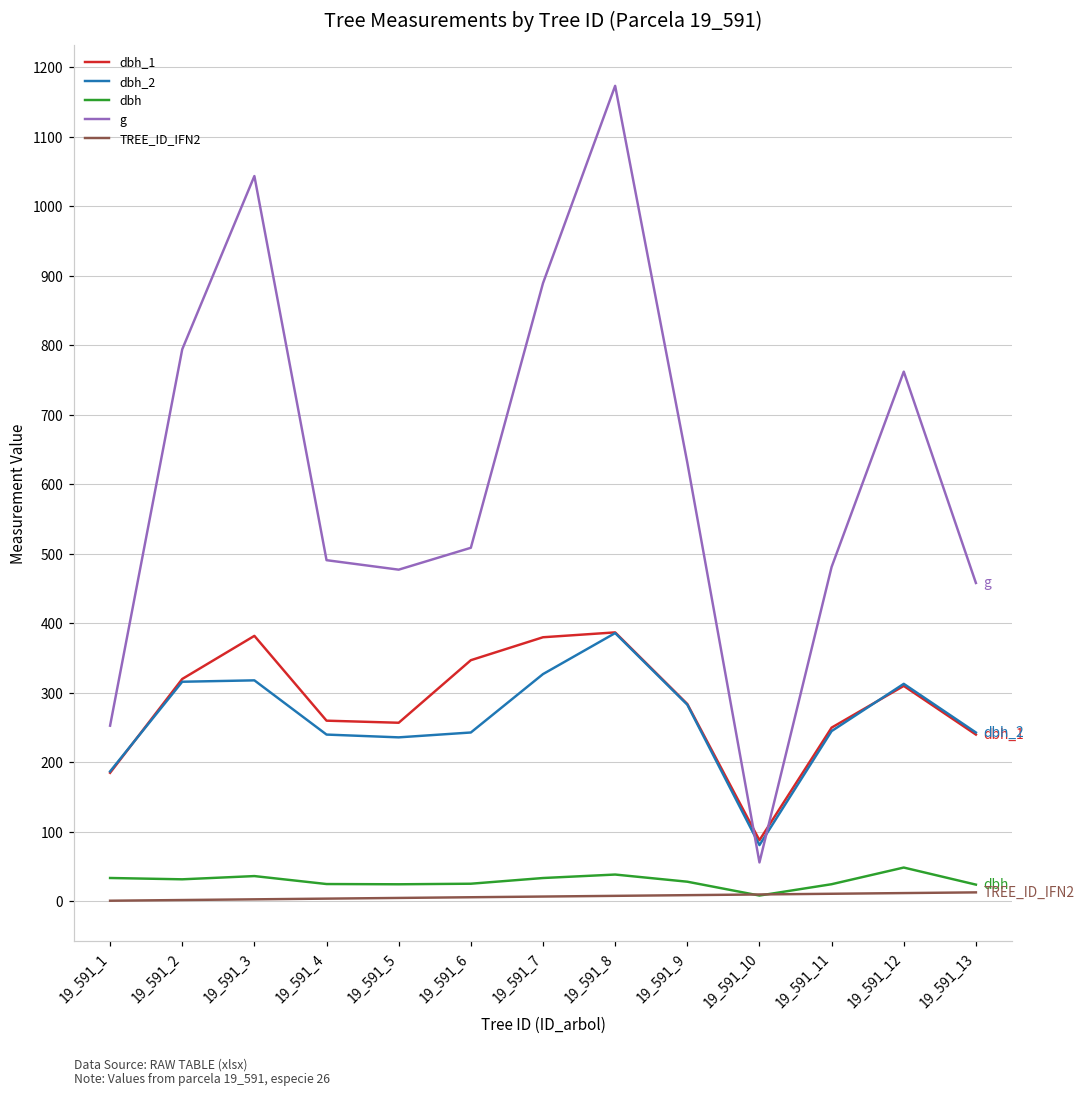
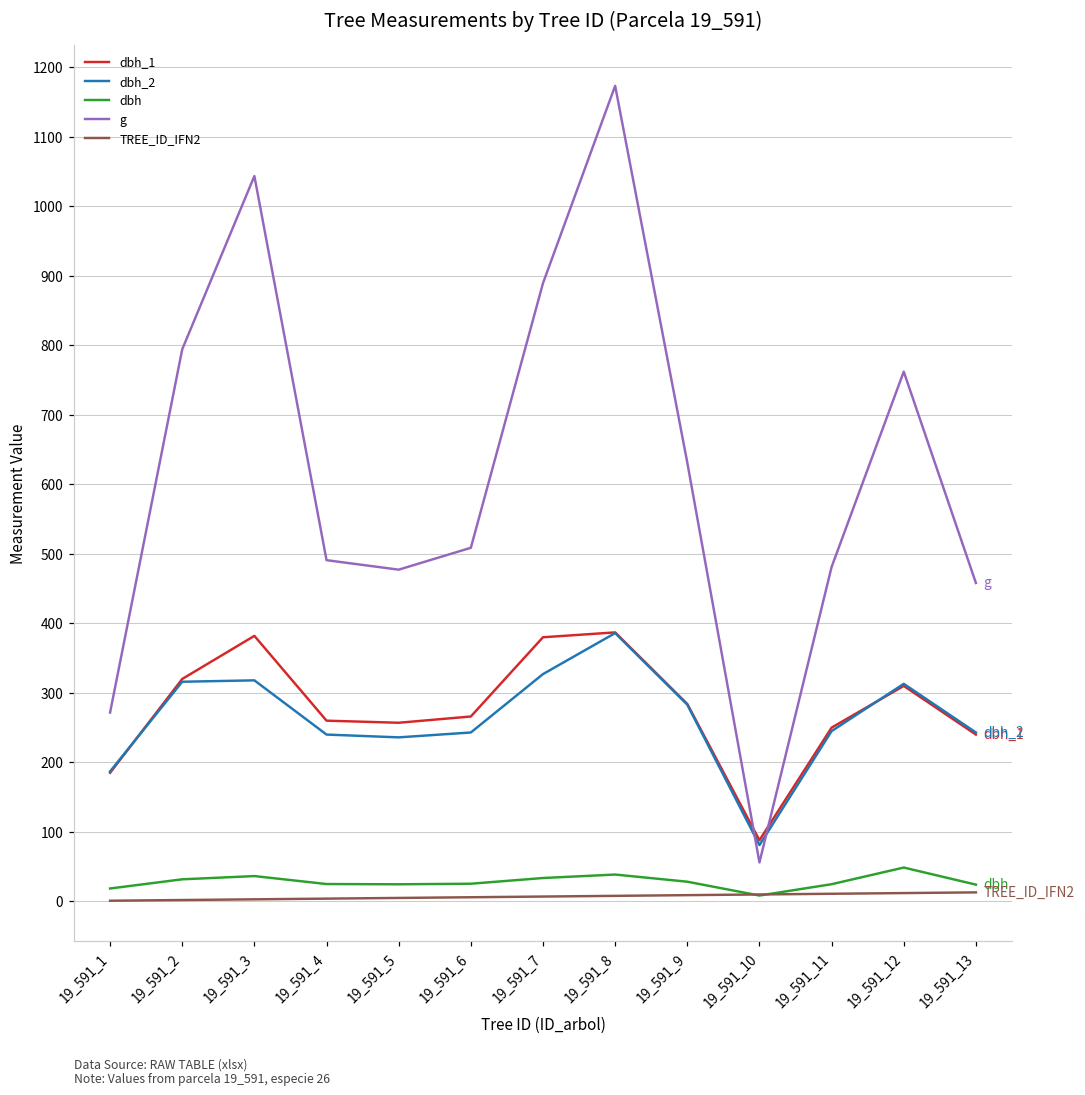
dbh, 19_591_1: 30 -> 20
g, 19_591_1: 250 -> 270
dbh_1, 19_591_6: 350 -> 270
